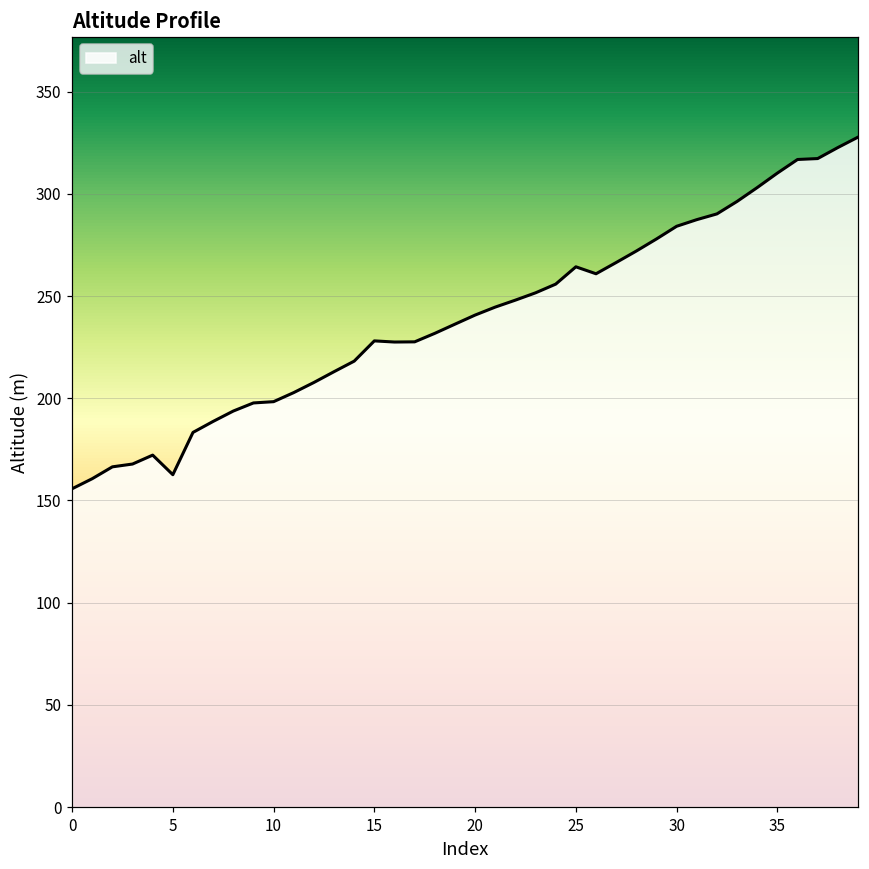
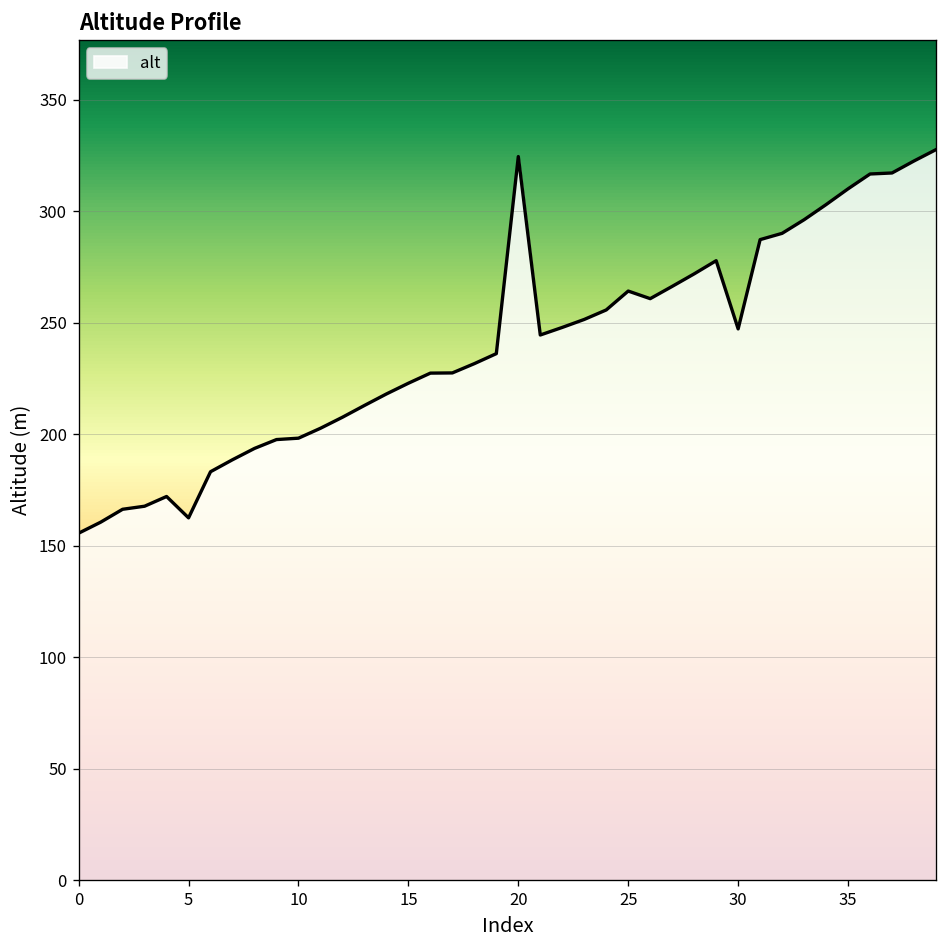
15: 228 -> 223
20: 241 -> 325
30: 284 -> 247
